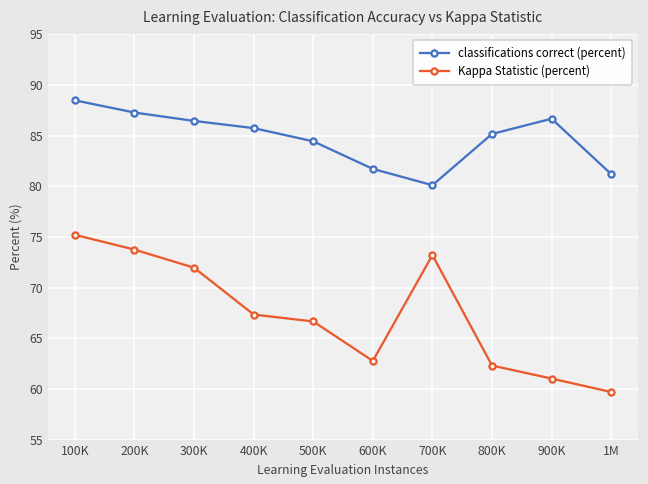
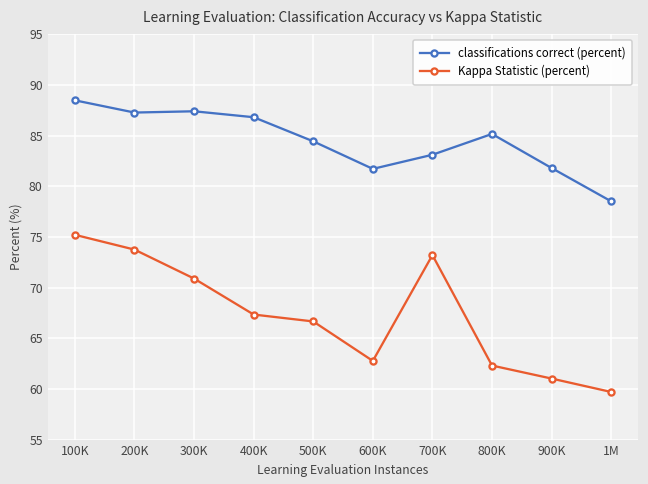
classifications correct (percent), 300K: 86 -> 87
Kappa Statistic (percent), 300K: 72 -> 71
classifications correct (percent), 400K: 86 -> 87
classifications correct (percent), 700K: 80 -> 83
classifications correct (percent), 900K: 87 -> 82
classifications correct (percent), 1M: 81 -> 79
